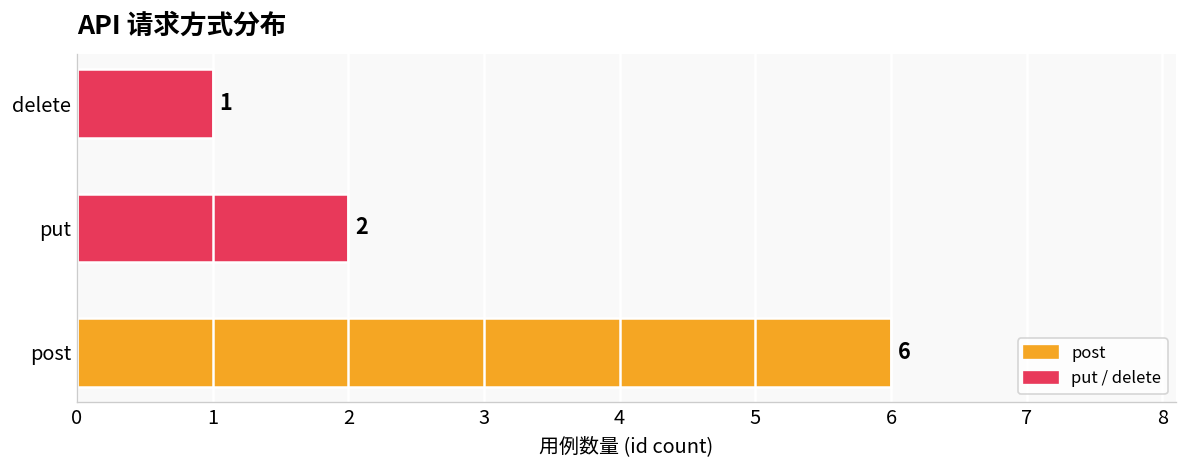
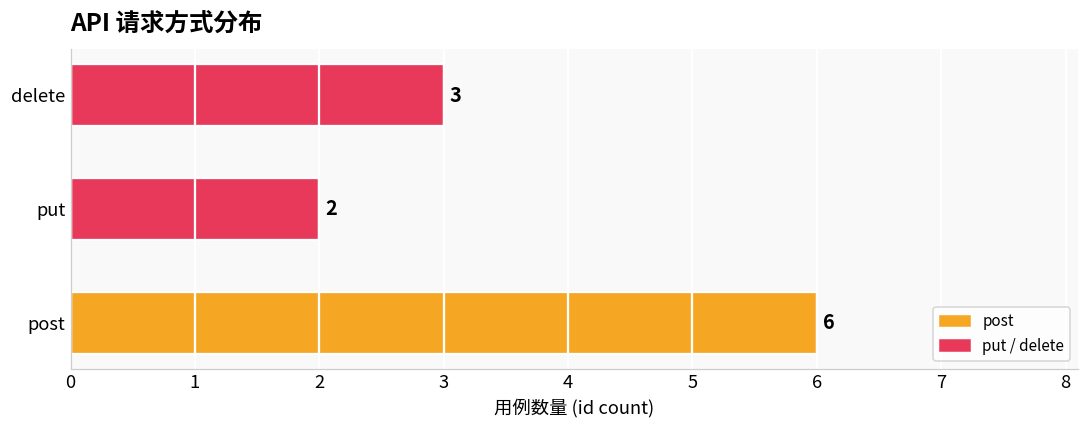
delete: 1 -> 3
